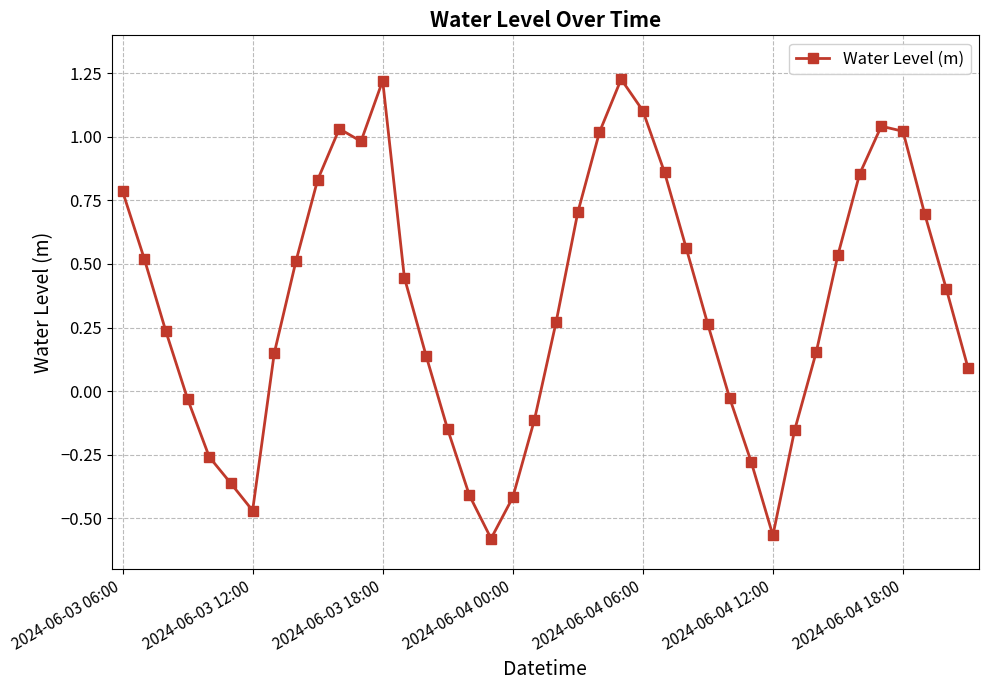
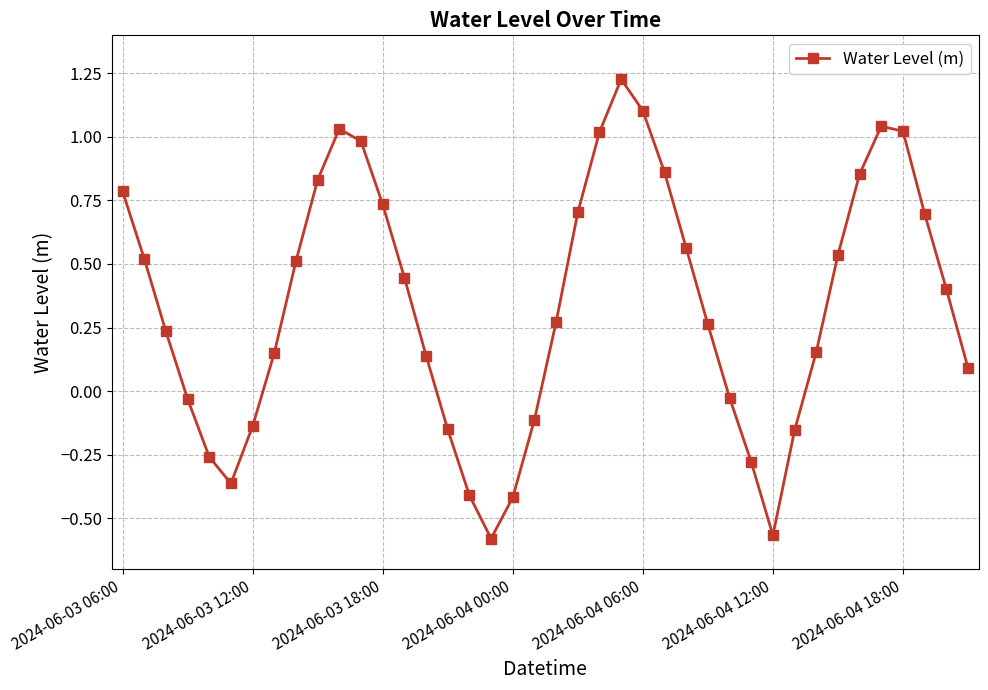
2024-06-03 12:00: -0.47 -> -0.14
2024-06-03 18:00: 1.22 -> 0.74
